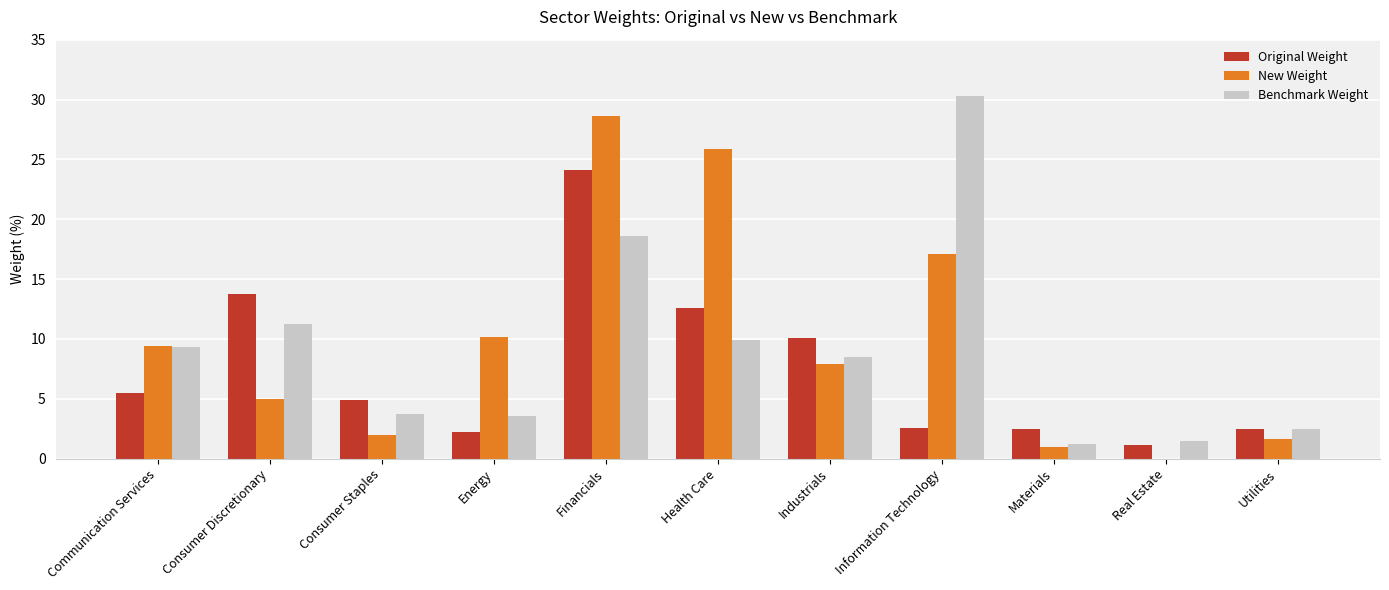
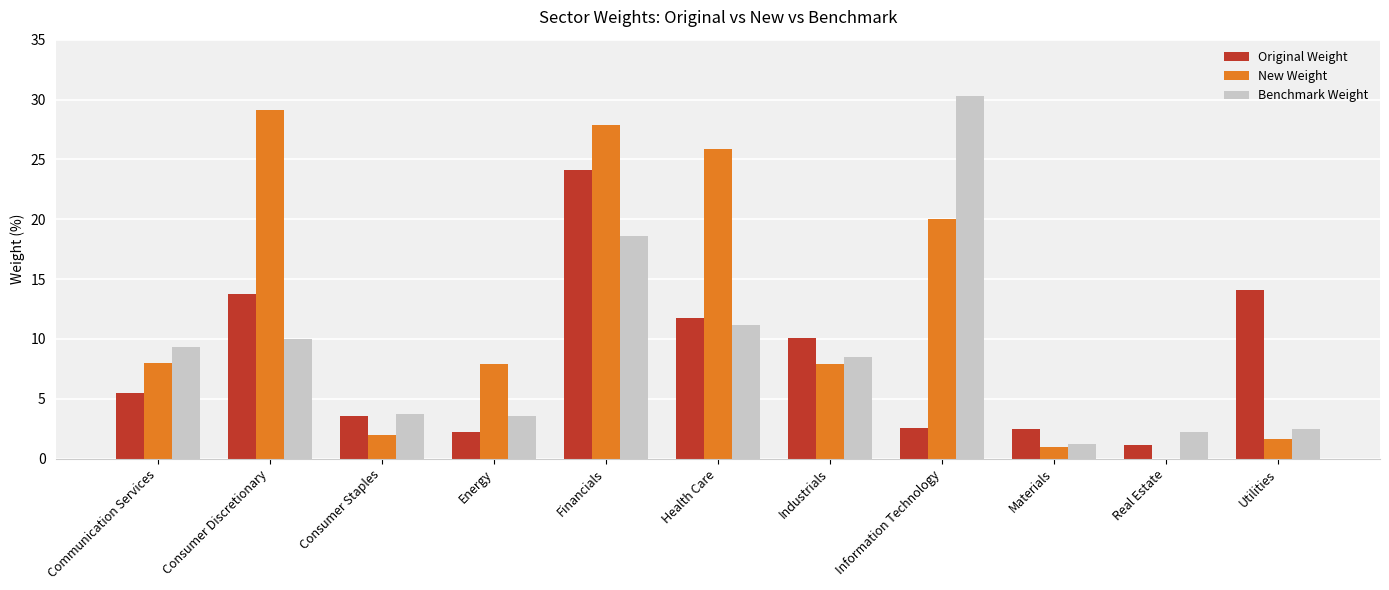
New Weight, Communication Services: 9.4 -> 8.0
New Weight, Consumer Discretionary: 5.0 -> 29.1
Benchmark Weight, Consumer Discretionary: 11.3 -> 10.0
Original Weight, Consumer Staples: 4.9 -> 3.5
New Weight, Energy: 10.2 -> 7.9
New Weight, Financials: 28.6 -> 27.9
Original Weight, Health Care: 12.6 -> 11.8
Benchmark Weight, Health Care: 9.9 -> 11.1
New Weight, Information Technology: 17.1 -> 20.0
Benchmark Weight, Real Estate: 1.5 -> 2.2
Original Weight, Utilities: 2.5 -> 14.1
